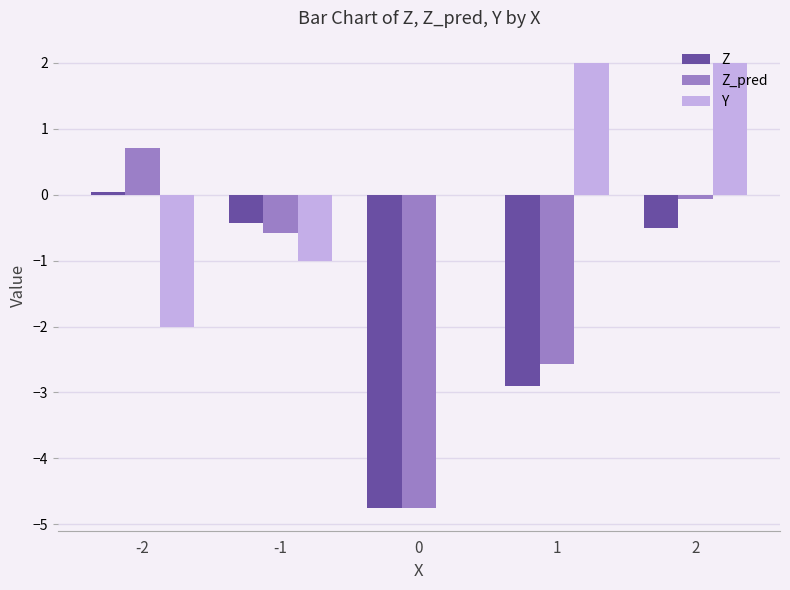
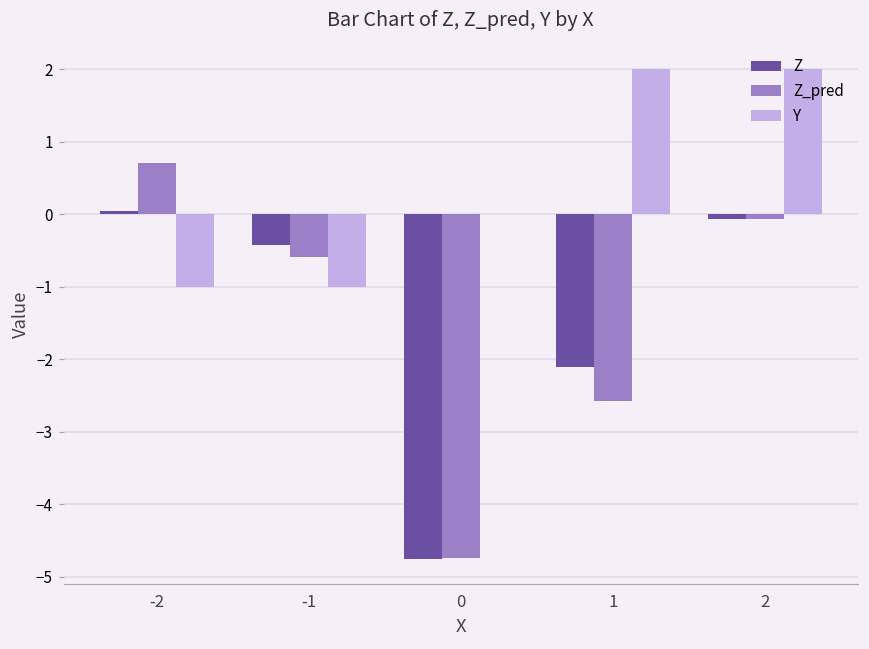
Y, -2: -2 -> -1
Z, 1: -2.9 -> -2.1
Z, 2: -0.5 -> -0.1
